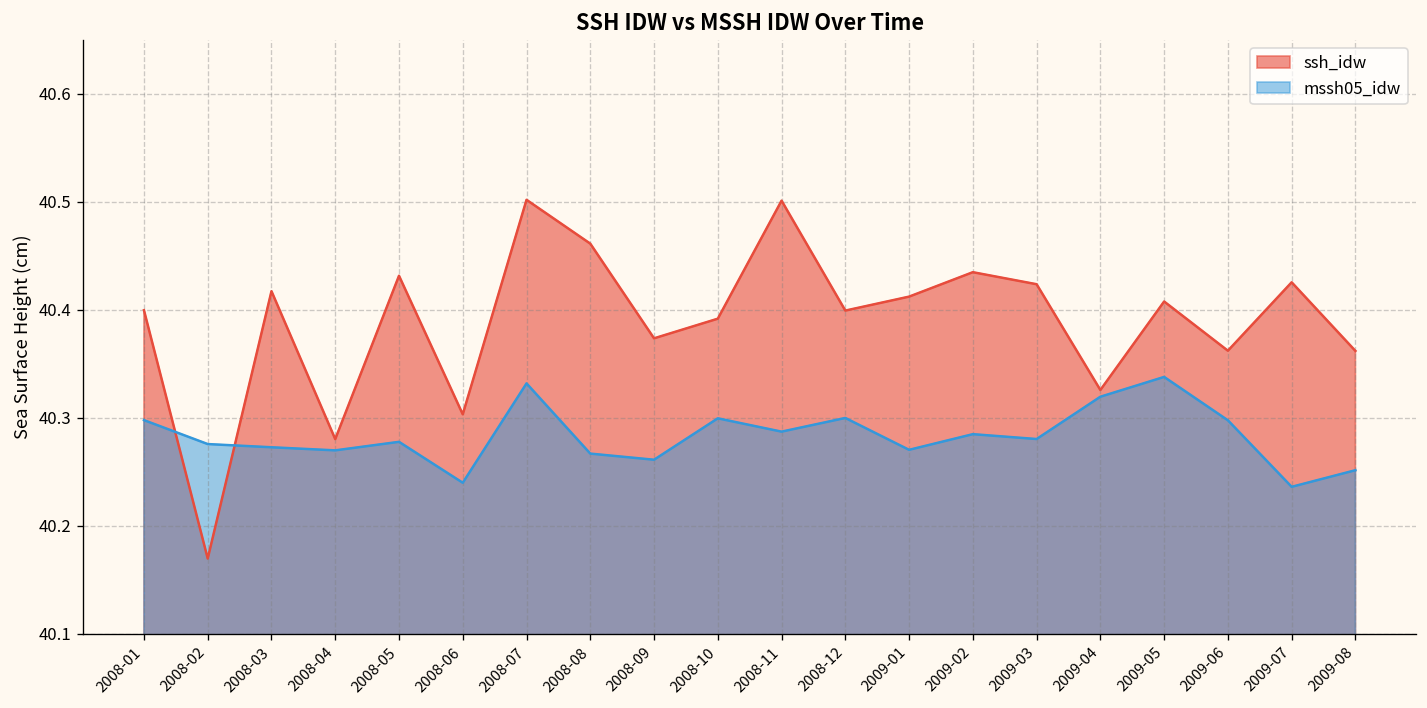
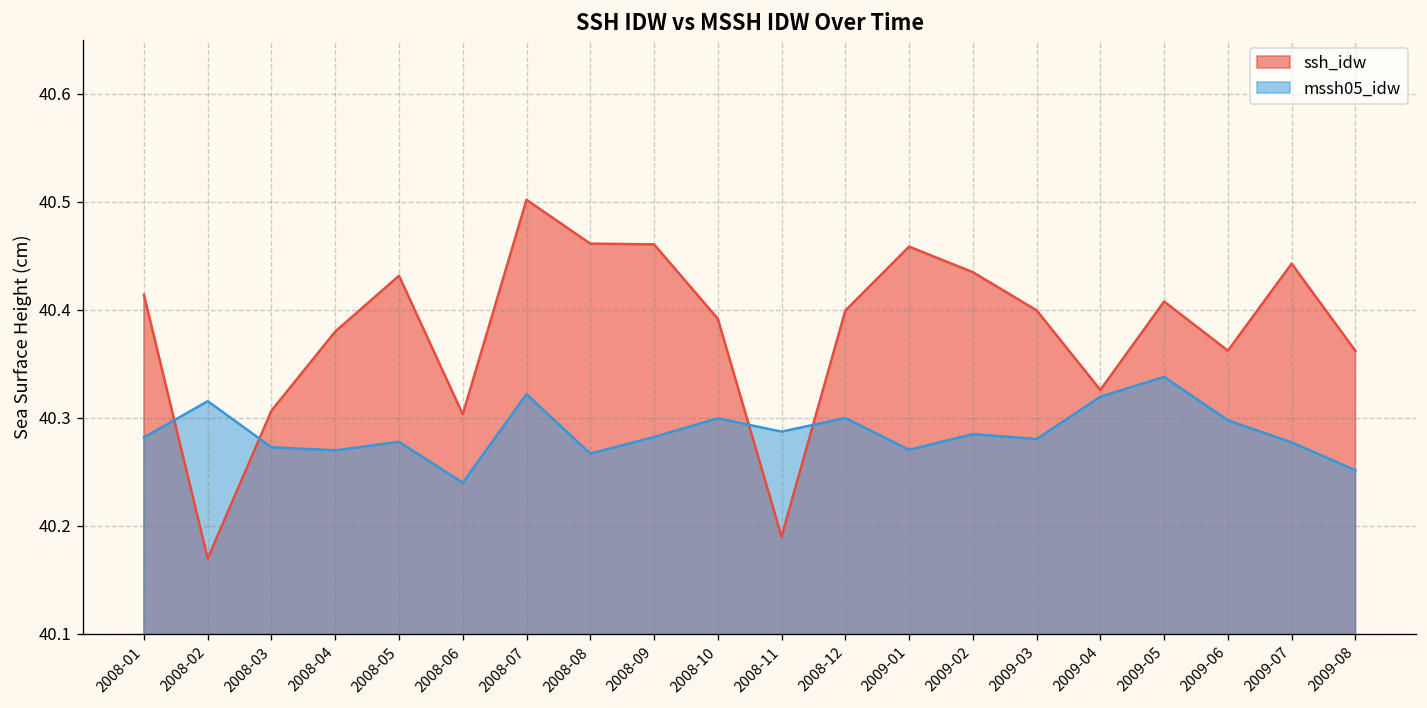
ssh_idw, 2008-01: 40.40 -> 40.41
mssh05_idw, 2008-01: 40.30 -> 40.28
mssh05_idw, 2008-02: 40.28 -> 40.32
ssh_idw, 2008-03: 40.42 -> 40.31
ssh_idw, 2008-04: 40.28 -> 40.38
mssh05_idw, 2008-07: 40.33 -> 40.32
ssh_idw, 2008-09: 40.37 -> 40.46
mssh05_idw, 2008-09: 40.26 -> 40.28
ssh_idw, 2008-11: 40.50 -> 40.19
ssh_idw, 2009-01: 40.41 -> 40.46
ssh_idw, 2009-03: 40.42 -> 40.40
ssh_idw, 2009-07: 40.43 -> 40.44
mssh05_idw, 2009-07: 40.24 -> 40.28
